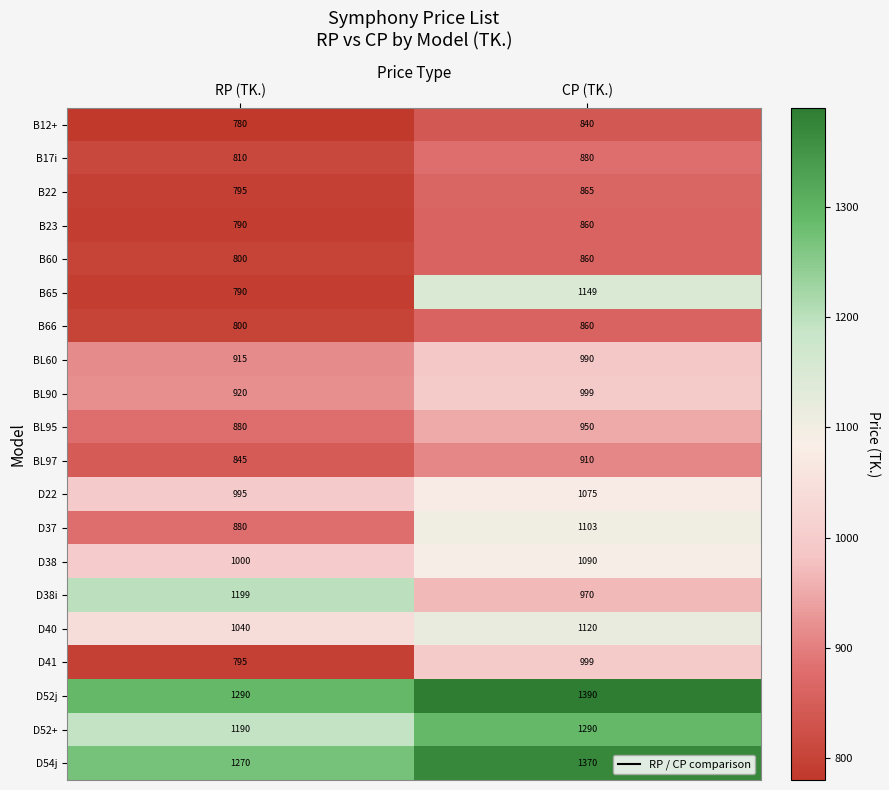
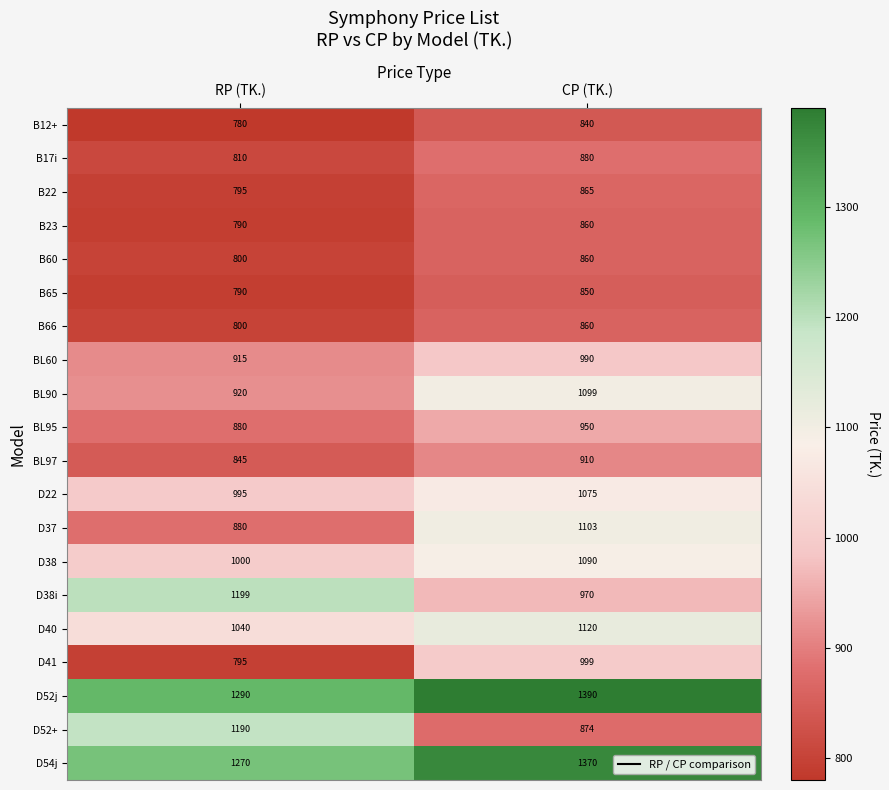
B65, CP (TK.): 1149 -> 850
BL90, CP (TK.): 999 -> 1099
D52+, CP (TK.): 1290 -> 874
